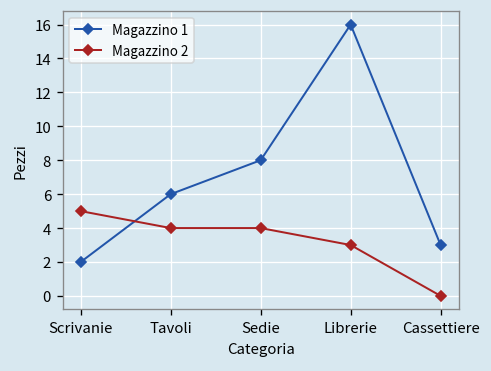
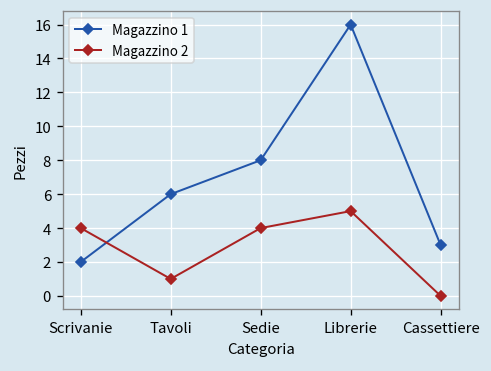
Magazzino 2, Scrivanie: 5 -> 4
Magazzino 2, Tavoli: 4 -> 1
Magazzino 2, Librerie: 3 -> 5
